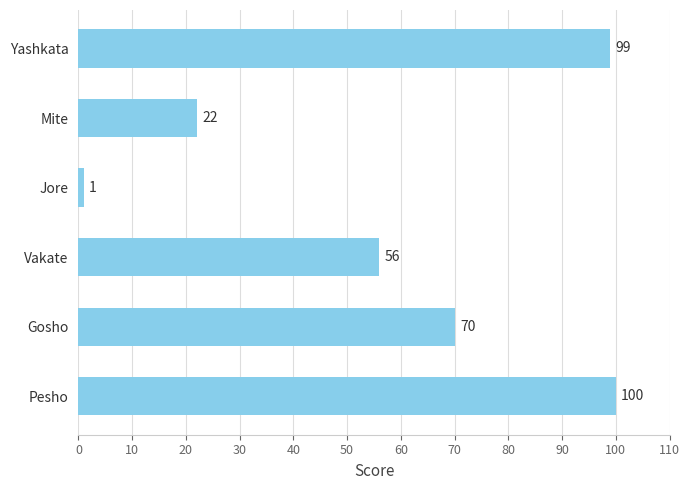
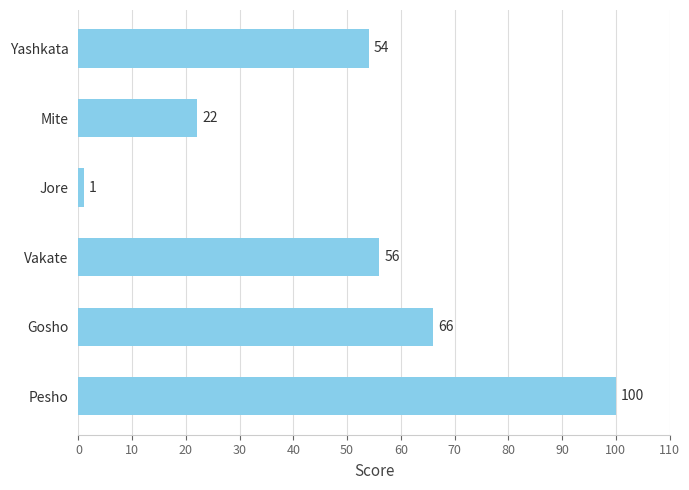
Yashkata: 99 -> 54
Gosho: 70 -> 66
